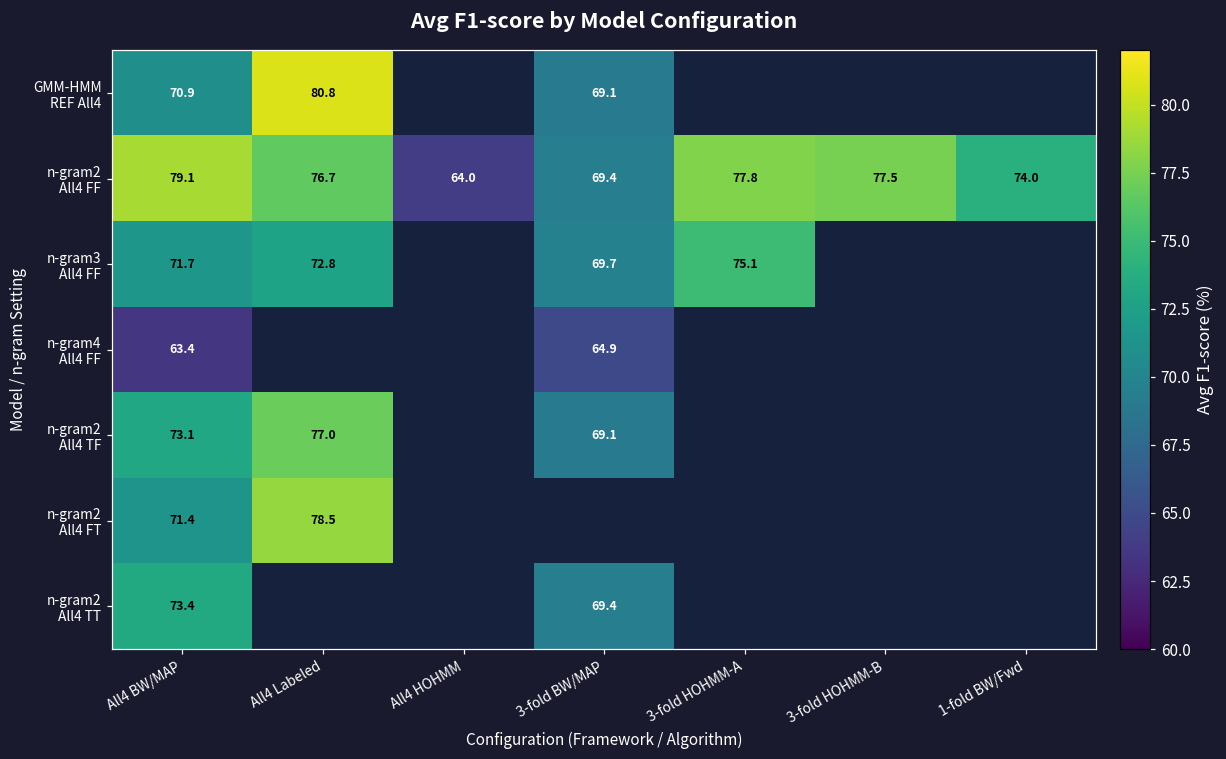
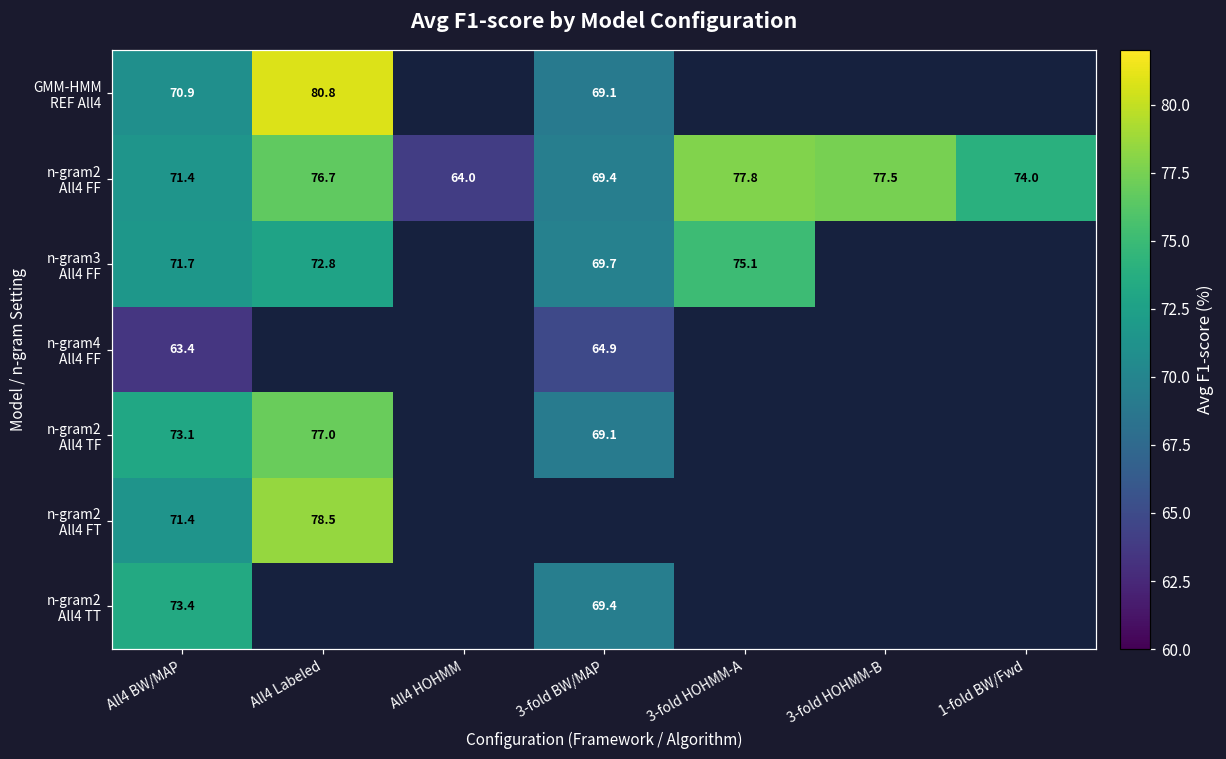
n-gram2 All4 FF, All4 BW/MAP: 79.1 -> 71.4
